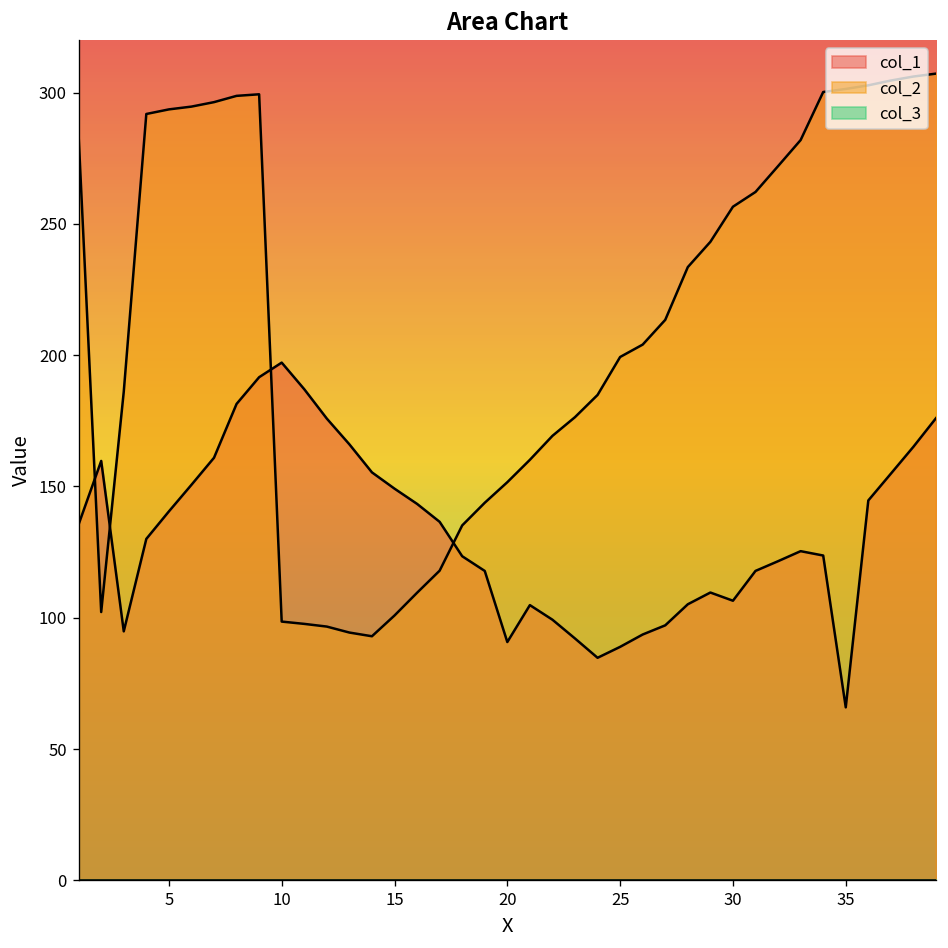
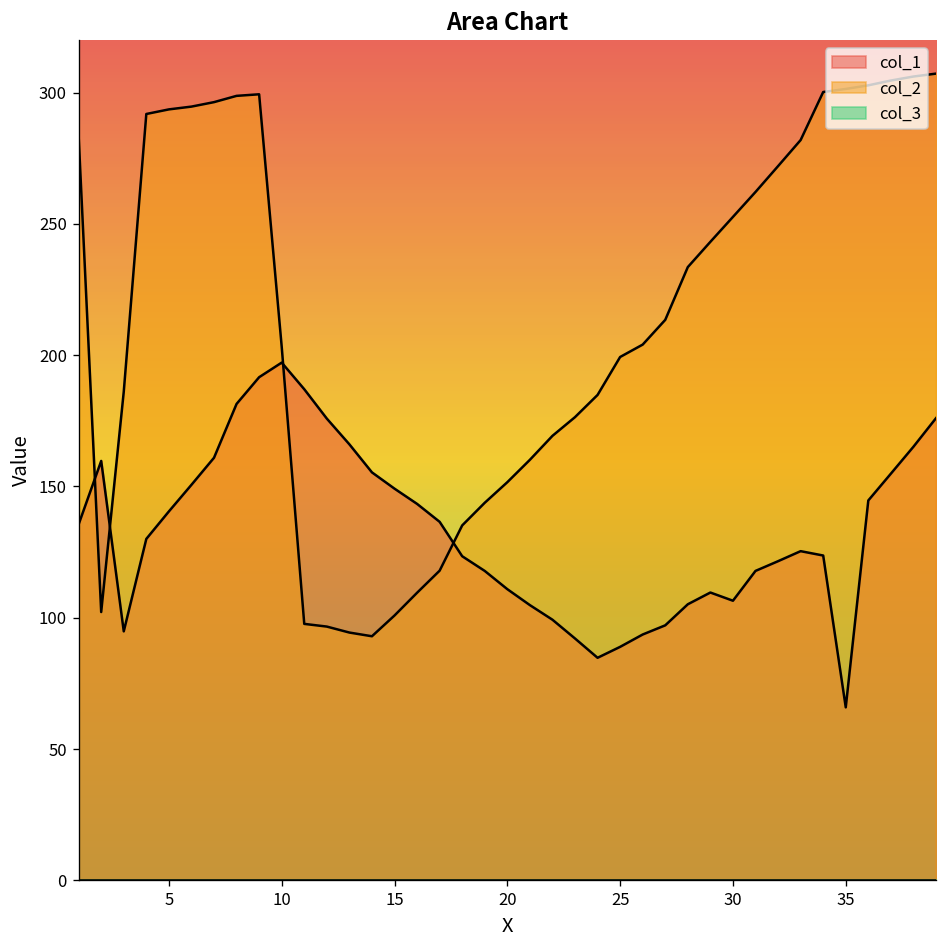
col_2, 10: 99 -> 203
col_1, 20: 91 -> 111
col_2, 30: 257 -> 253
